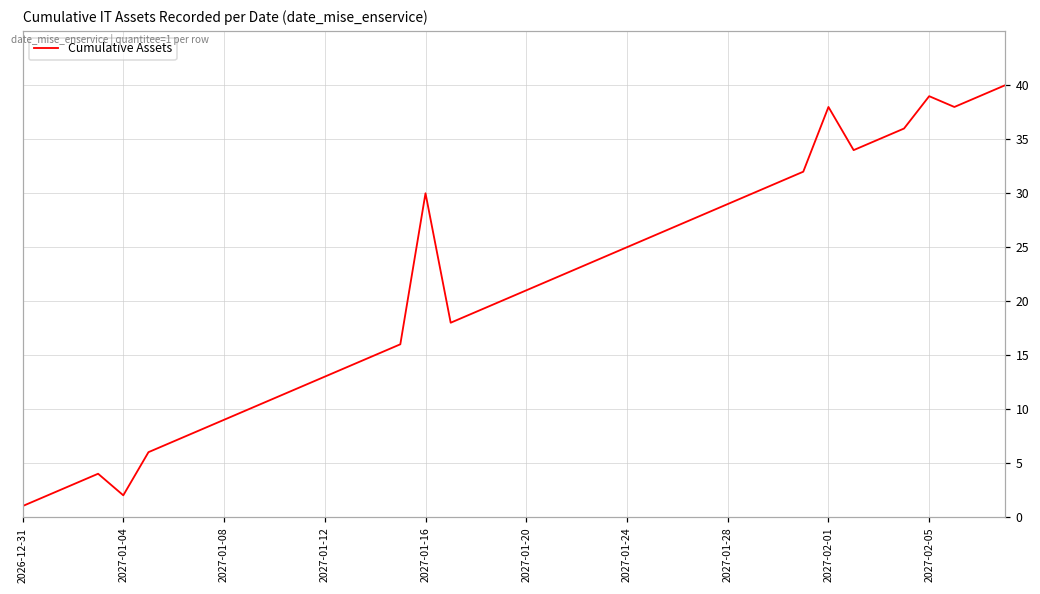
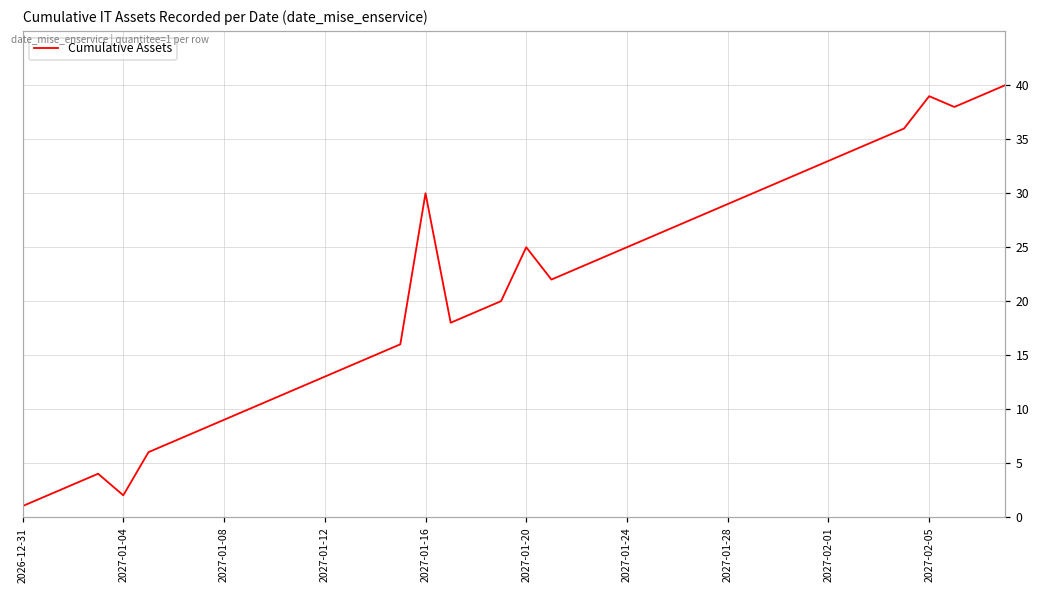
2027-01-20: 21 -> 25
2027-02-01: 38 -> 33
